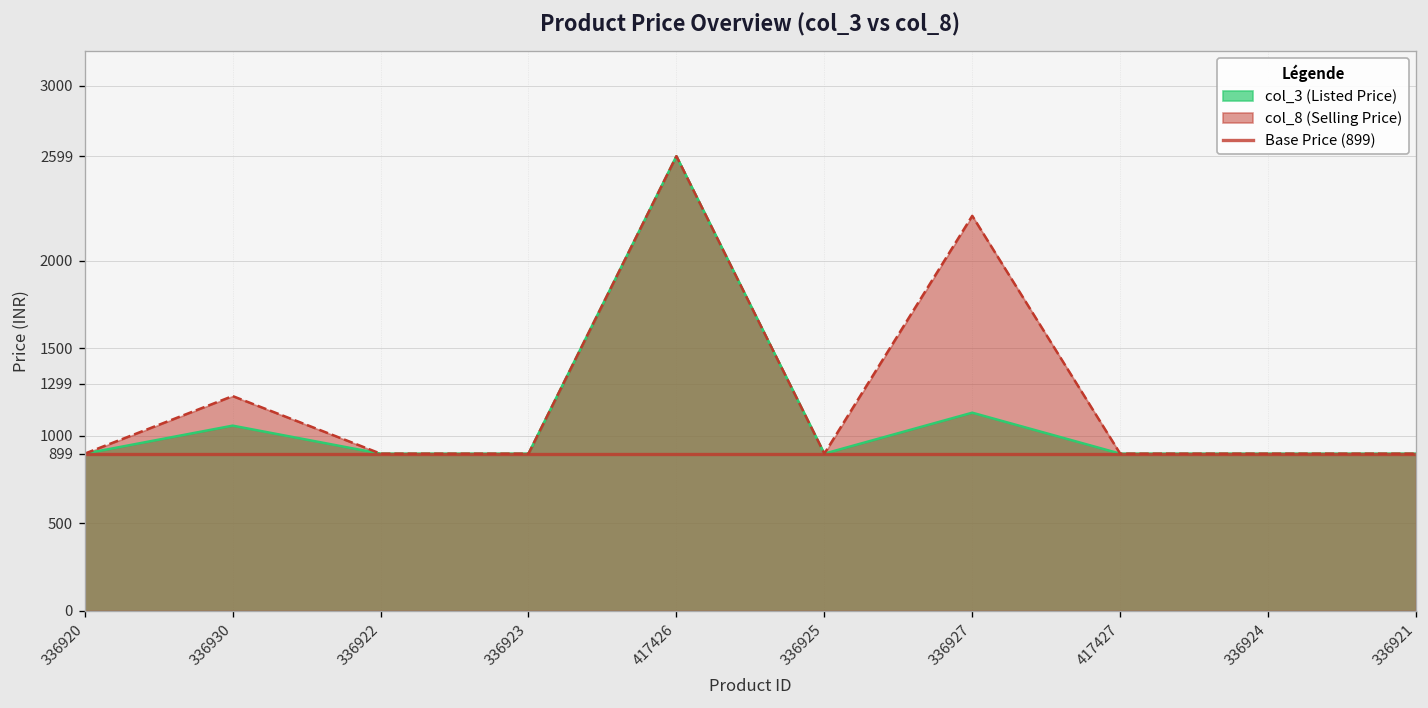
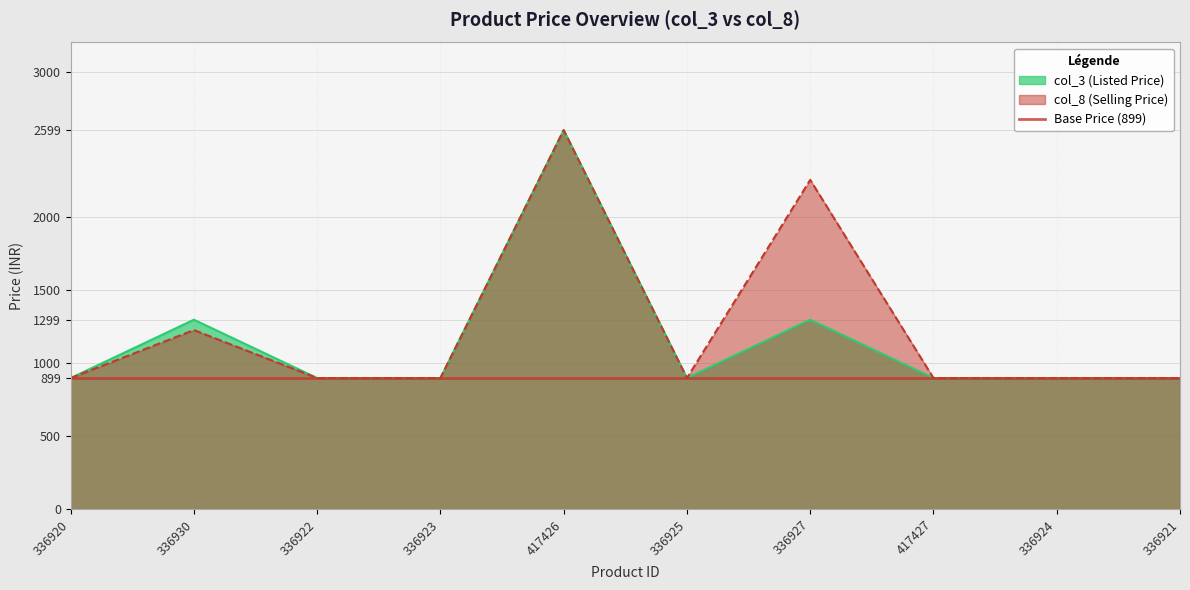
col_3 (Listed Price), 336930: 1060 -> 1300
col_3 (Listed Price), 336927: 1130 -> 1300
